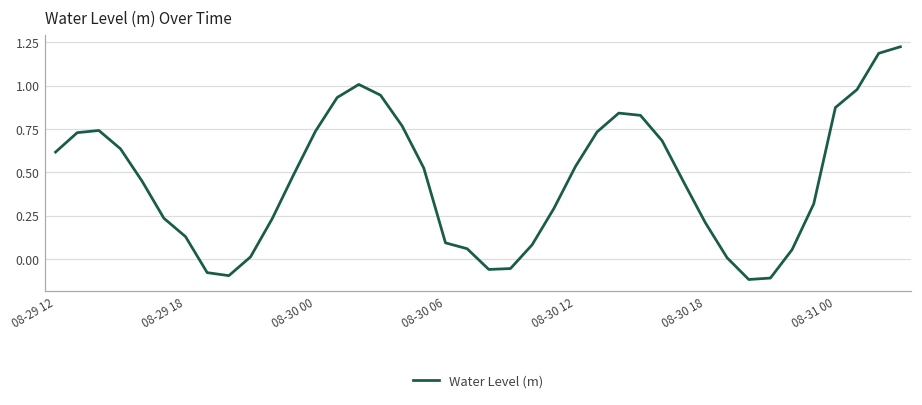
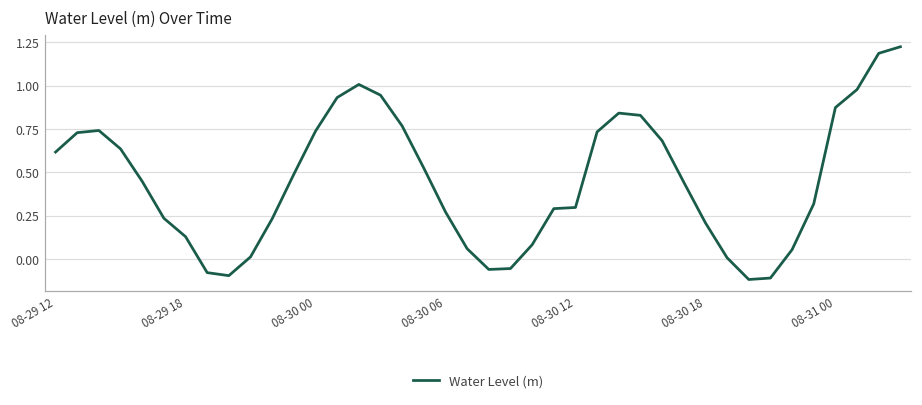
08-30 06: 0.09 -> 0.27
08-30 12: 0.53 -> 0.30
